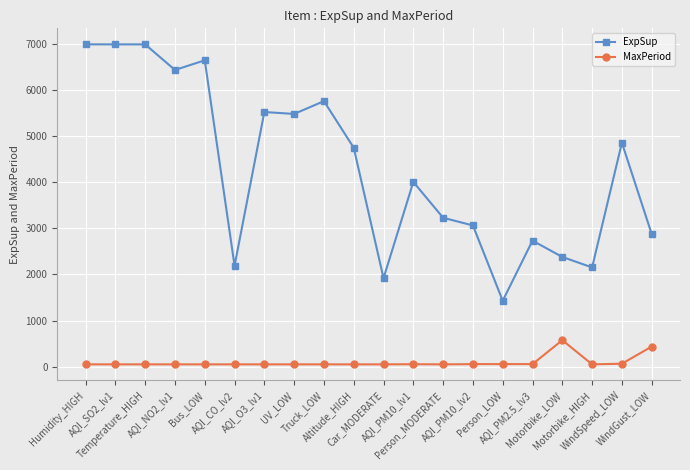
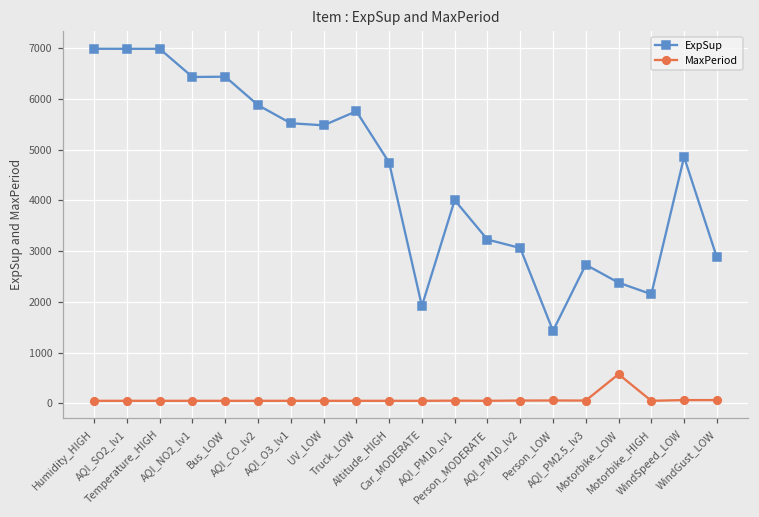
ExpSup, Bus_LOW: 6600 -> 6400
ExpSup, AQI_CO_lv2: 2200 -> 5900
MaxPeriod, WindGust_LOW: 400 -> 100
